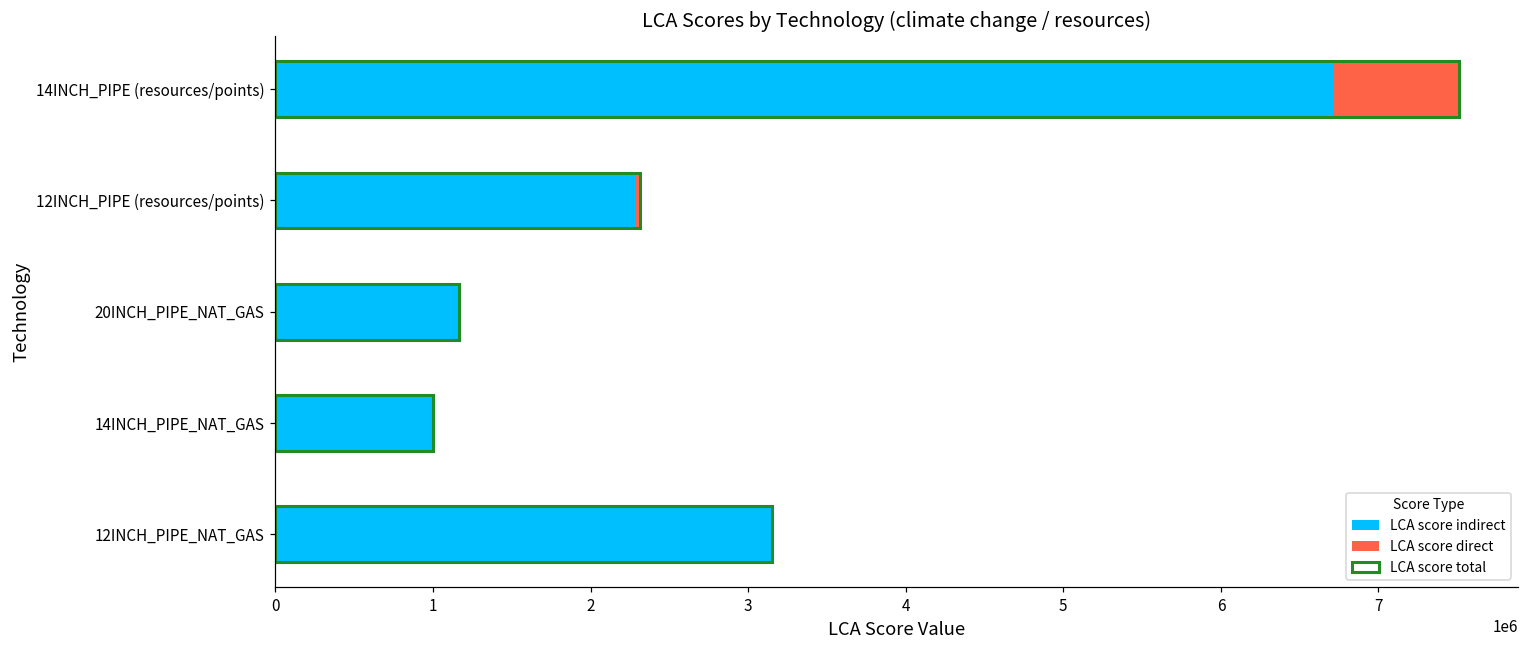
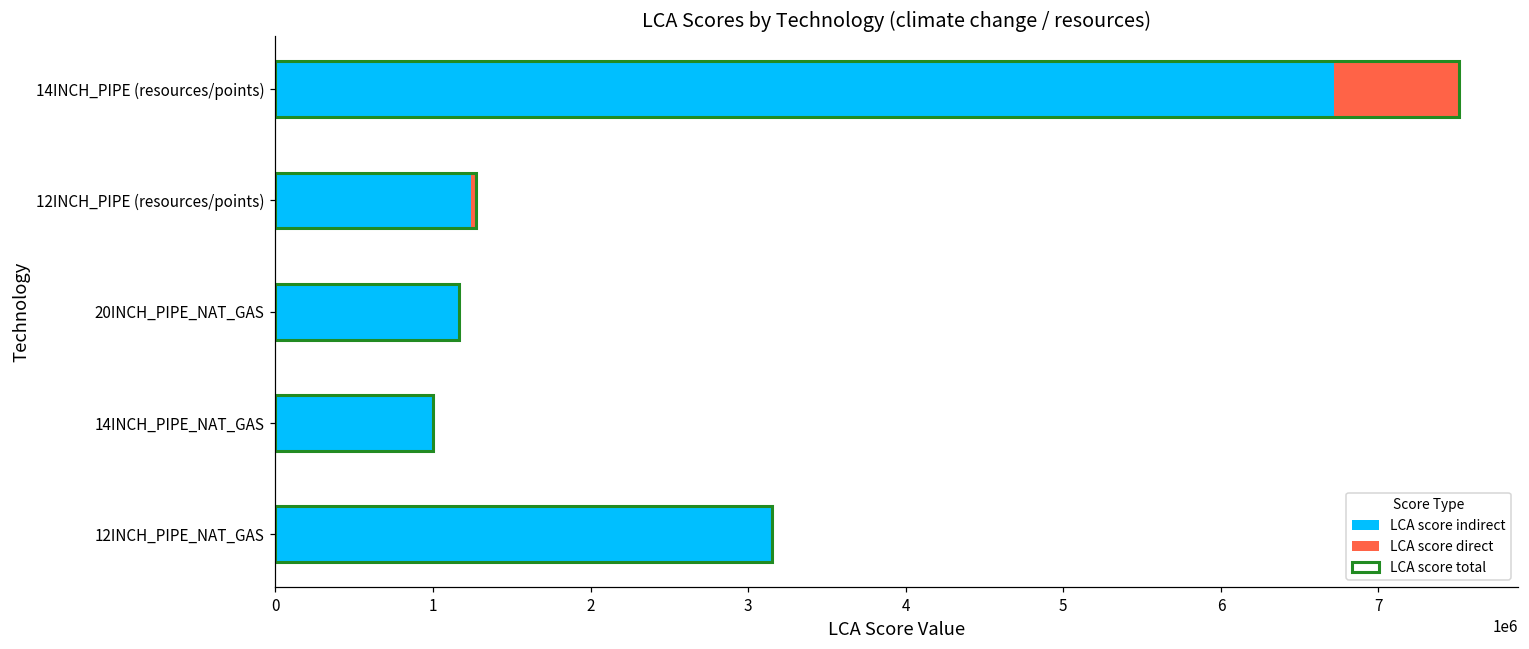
LCA score indirect, 12INCH_PIPE (resources/points): 2280000 -> 1240000
